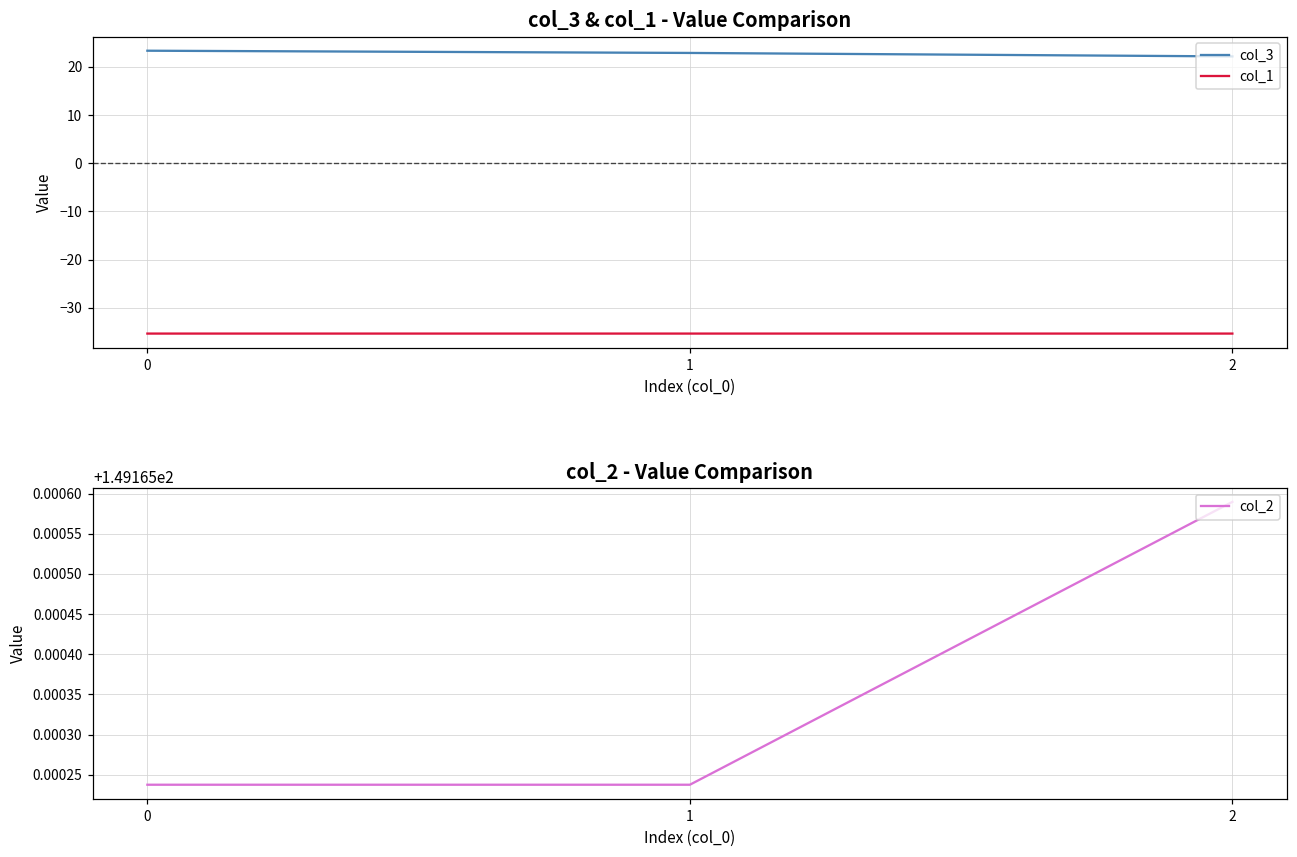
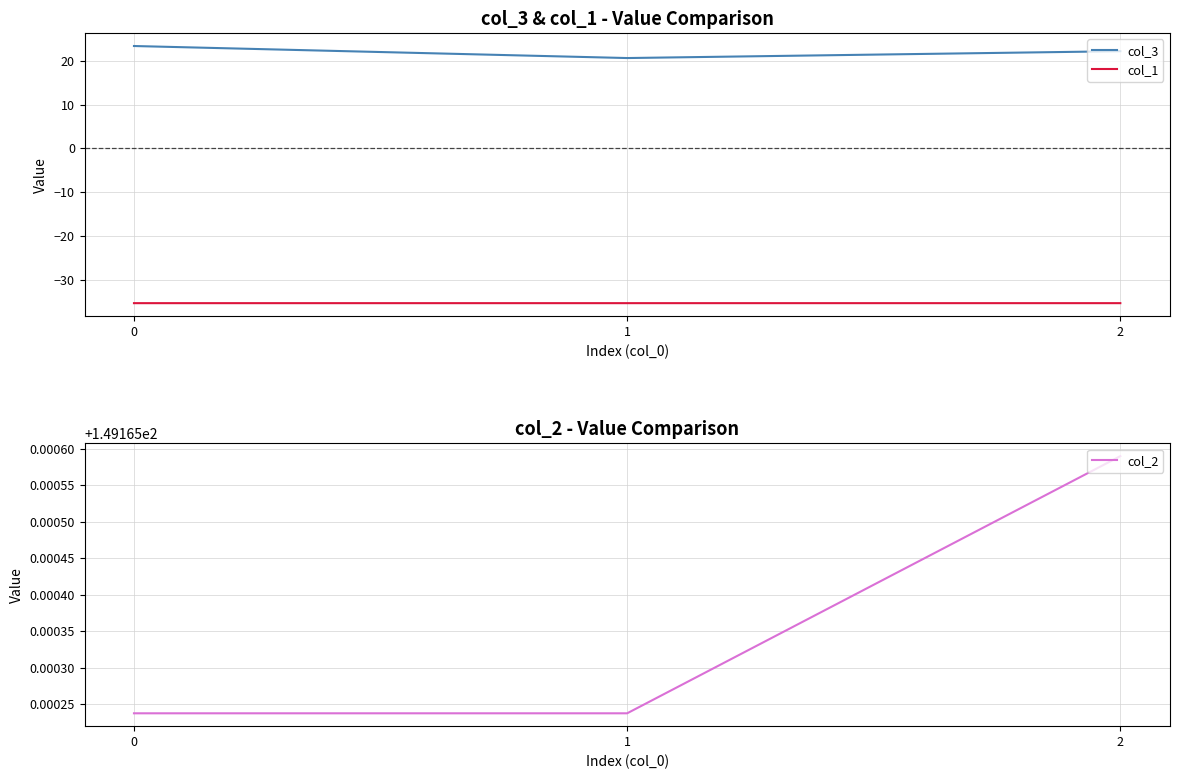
col_3 & col_1 - Value Comparison, col_3, 1: 23 -> 21
